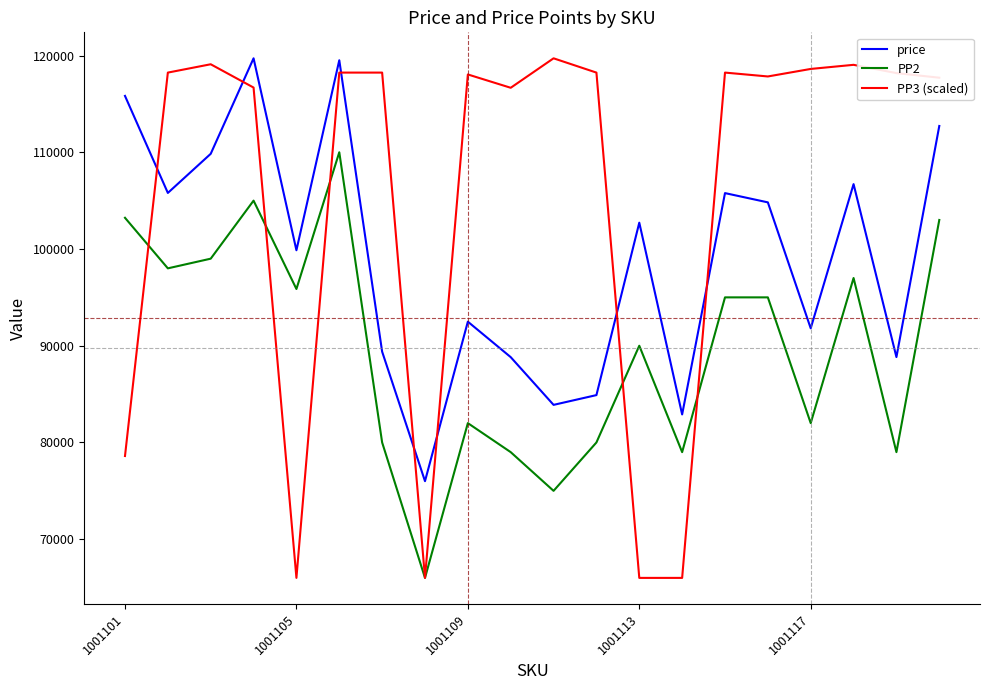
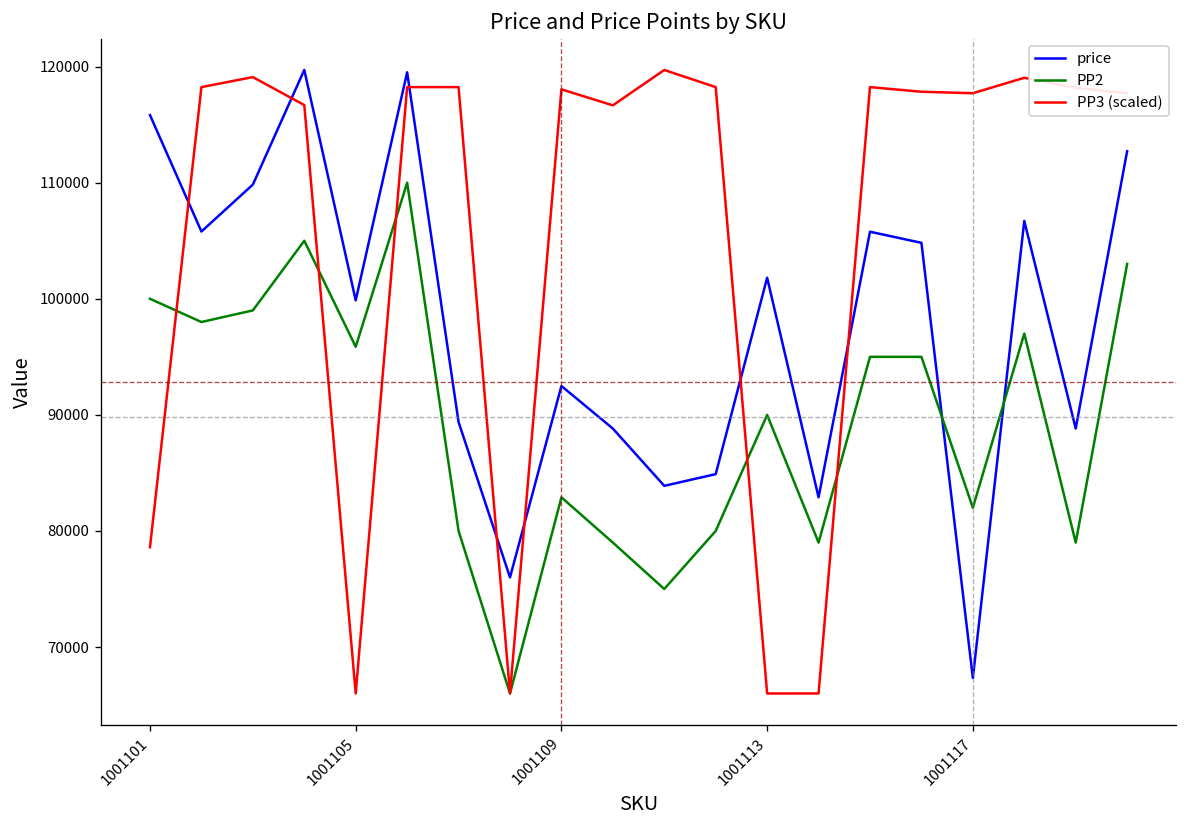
PP2, 1001101: 103000 -> 100000
PP2, 1001109: 82000 -> 83000
price, 1001113: 103000 -> 102000
price, 1001117: 92000 -> 67000
PP3 (scaled), 1001117: 119000 -> 118000
